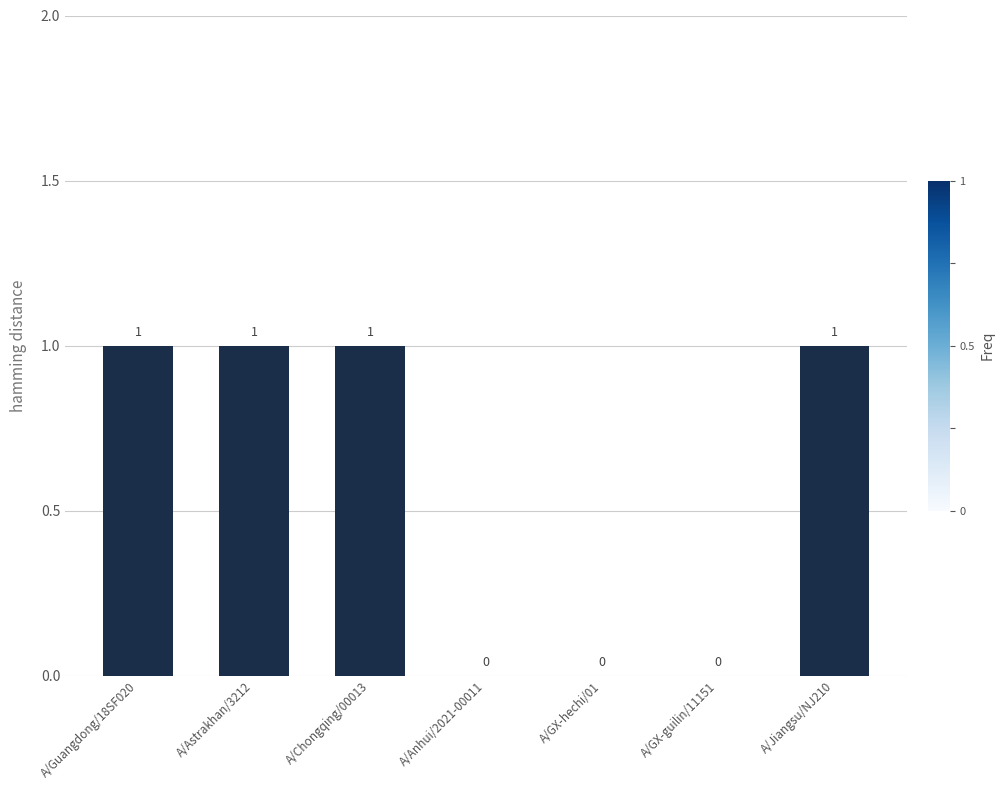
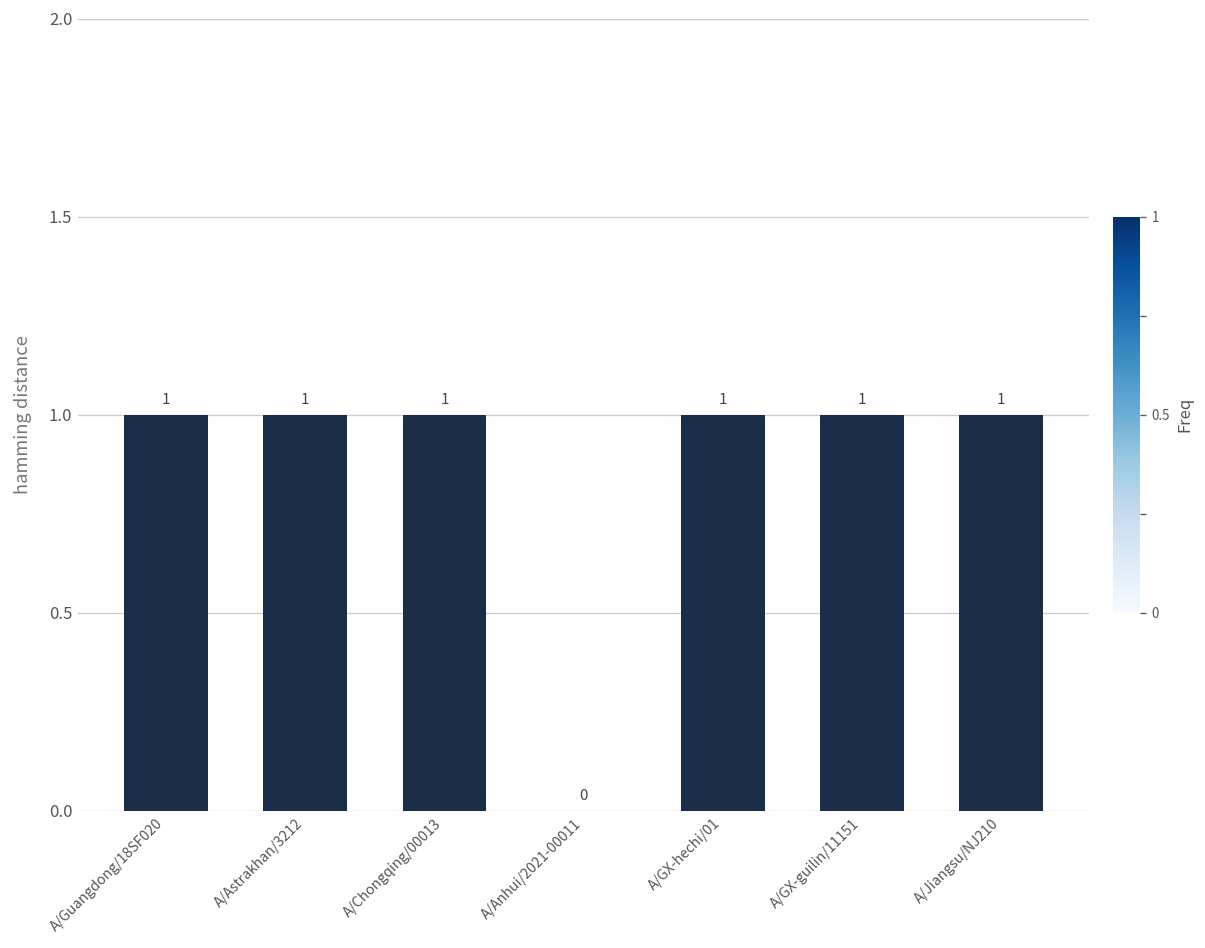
A/GX-hechi/01: 0 -> 1
A/GX-guilin/11151: 0 -> 1
